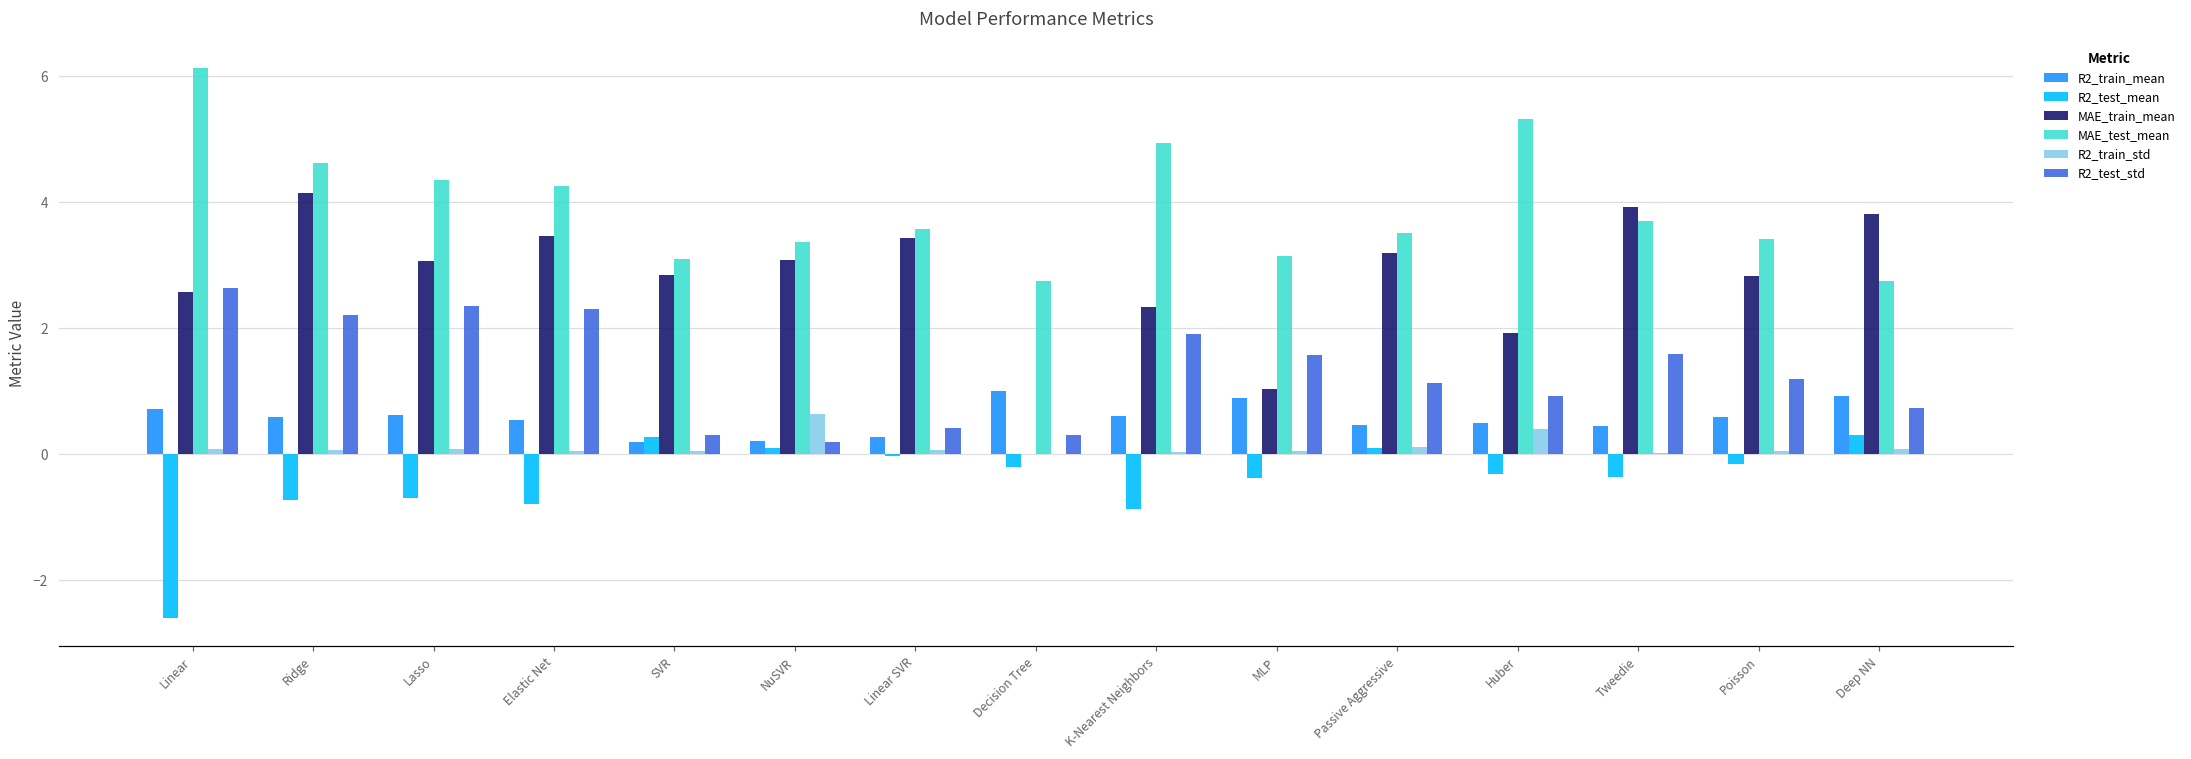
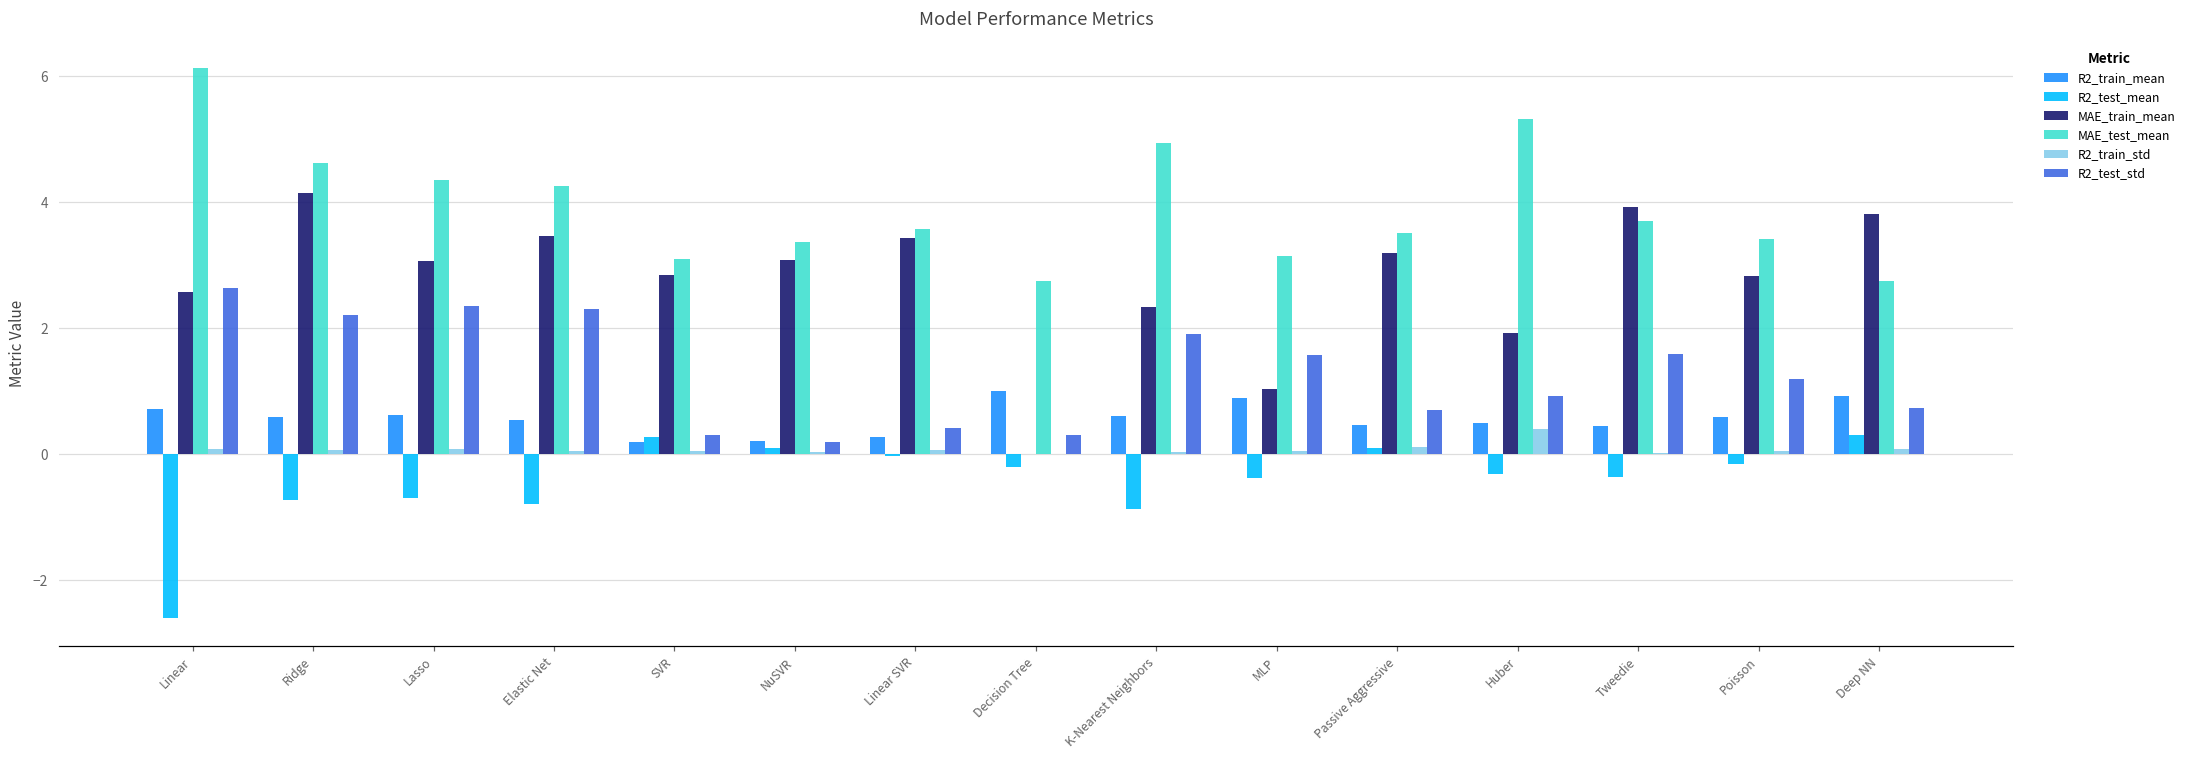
R2_train_std, NuSVR: 0.6 -> 0.0
R2_test_std, Passive Aggressive: 1.1 -> 0.7
